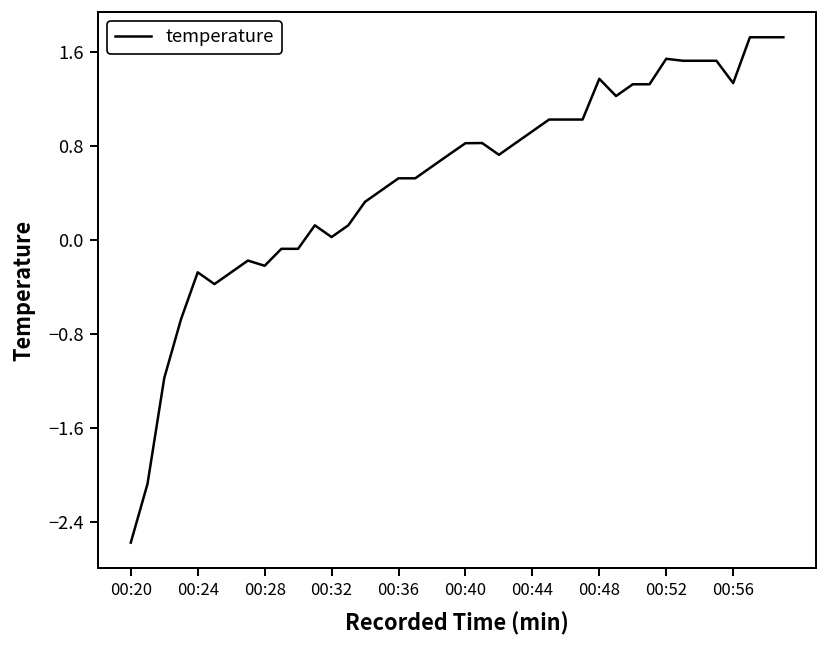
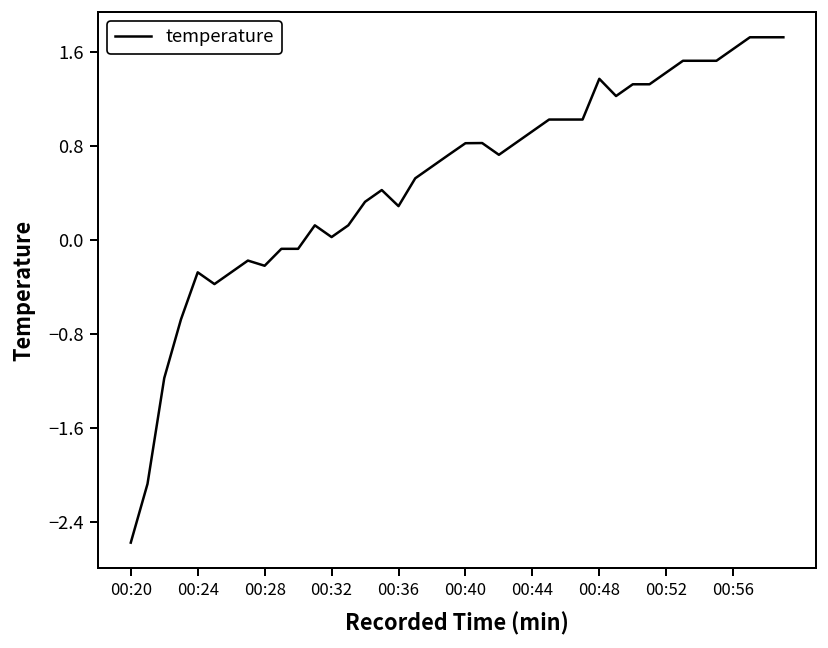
00:36: 0.5 -> 0.3
00:52: 1.5 -> 1.4
00:56: 1.3 -> 1.6
